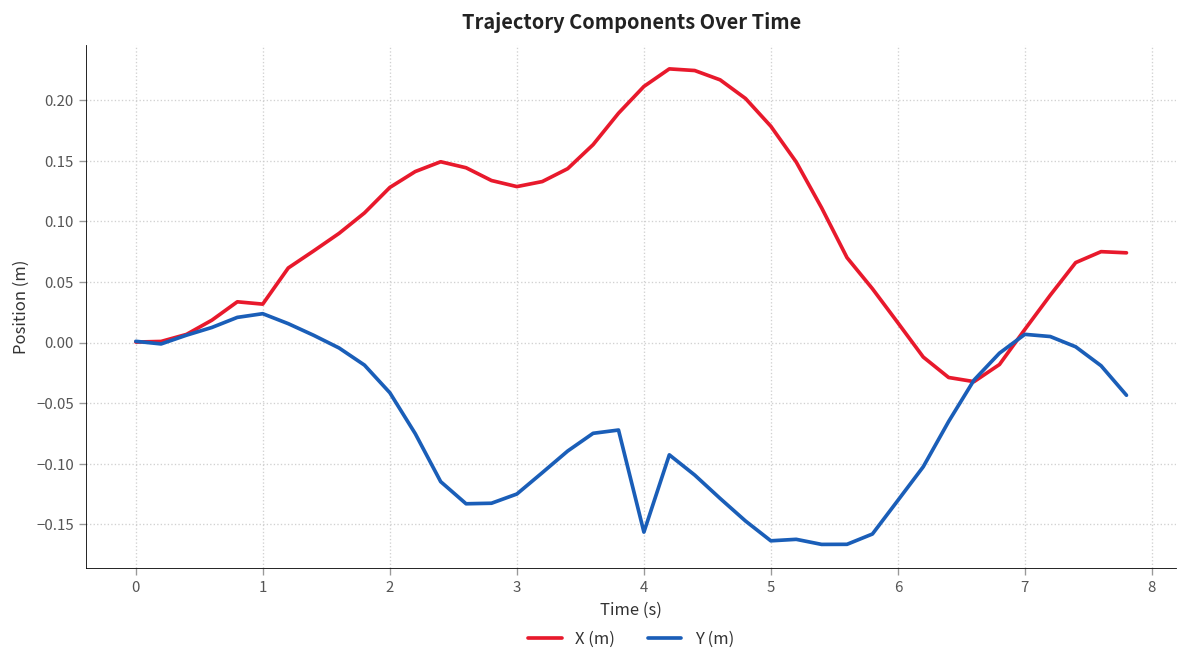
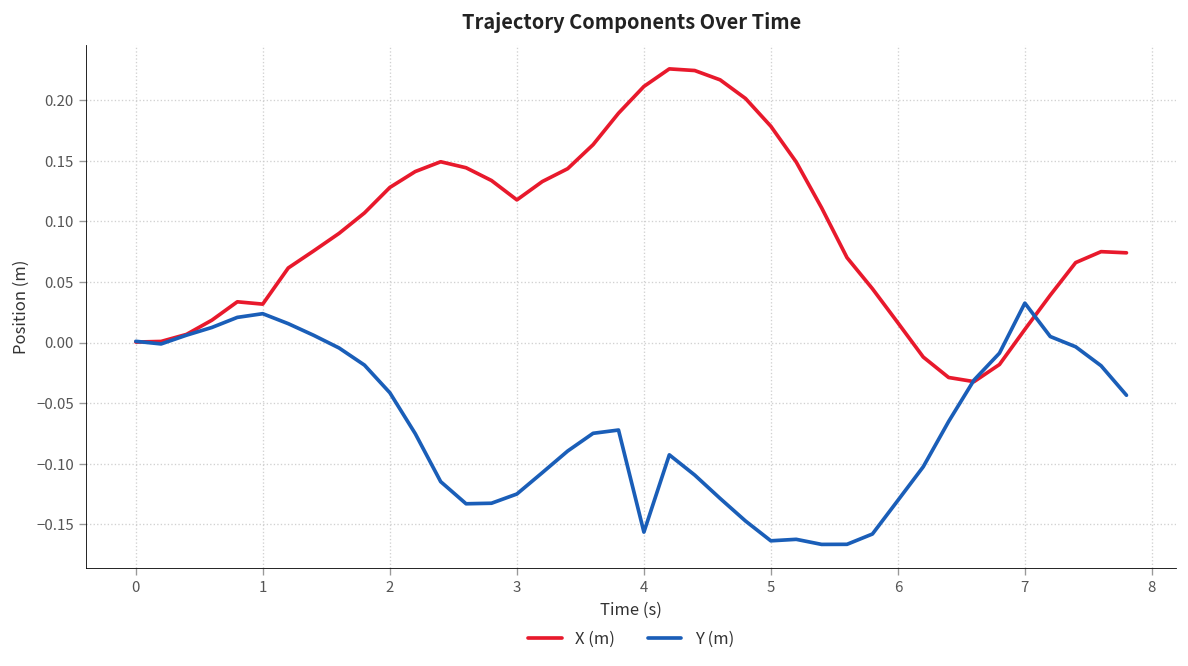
X (m), 3: 0.129 -> 0.118
Y (m), 7: 0.007 -> 0.033
